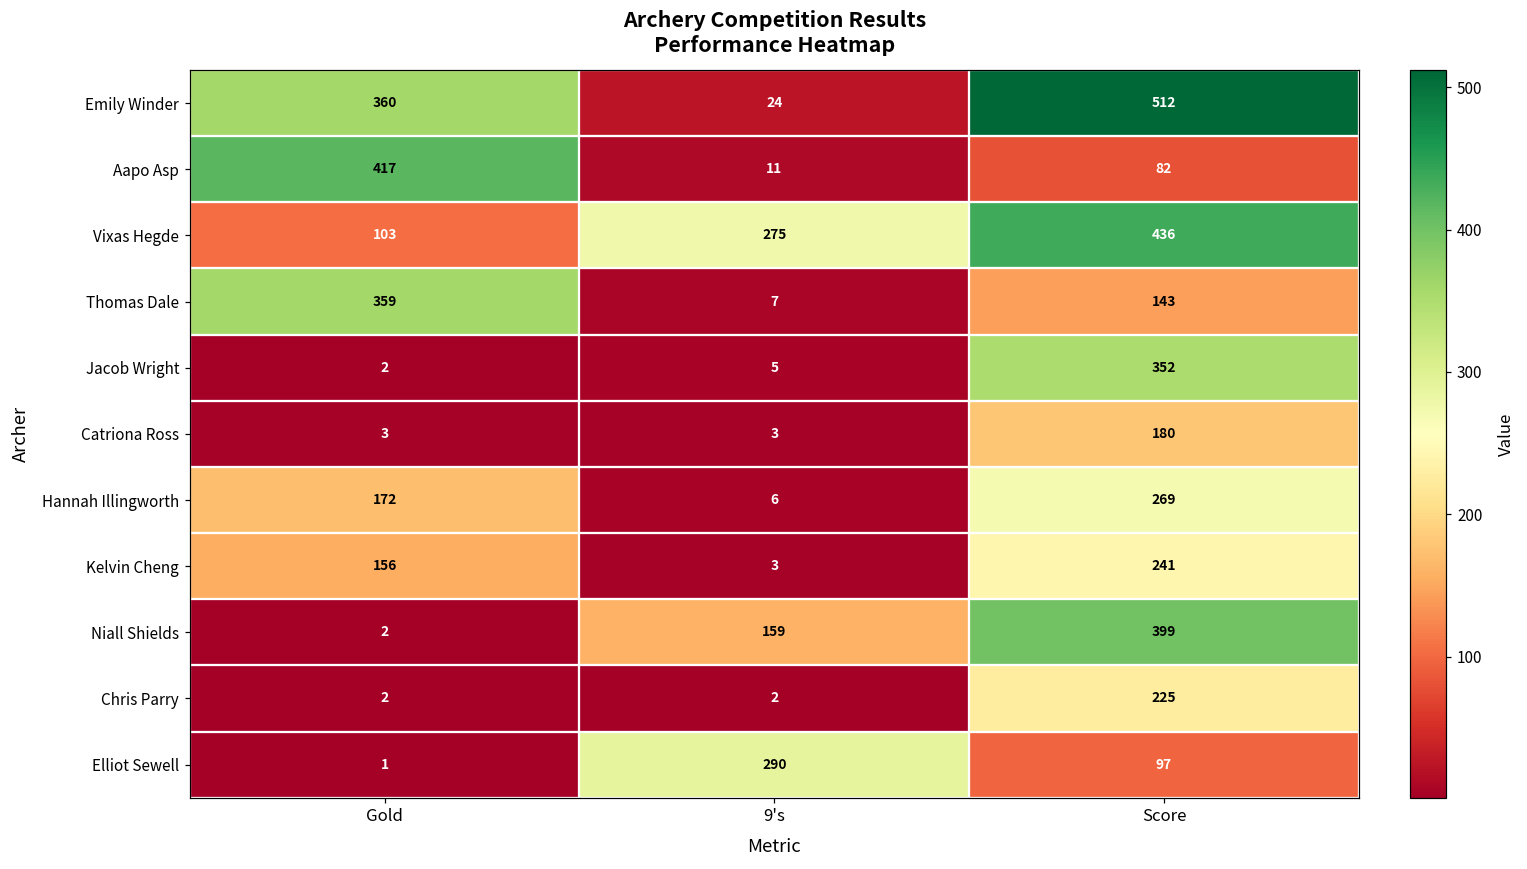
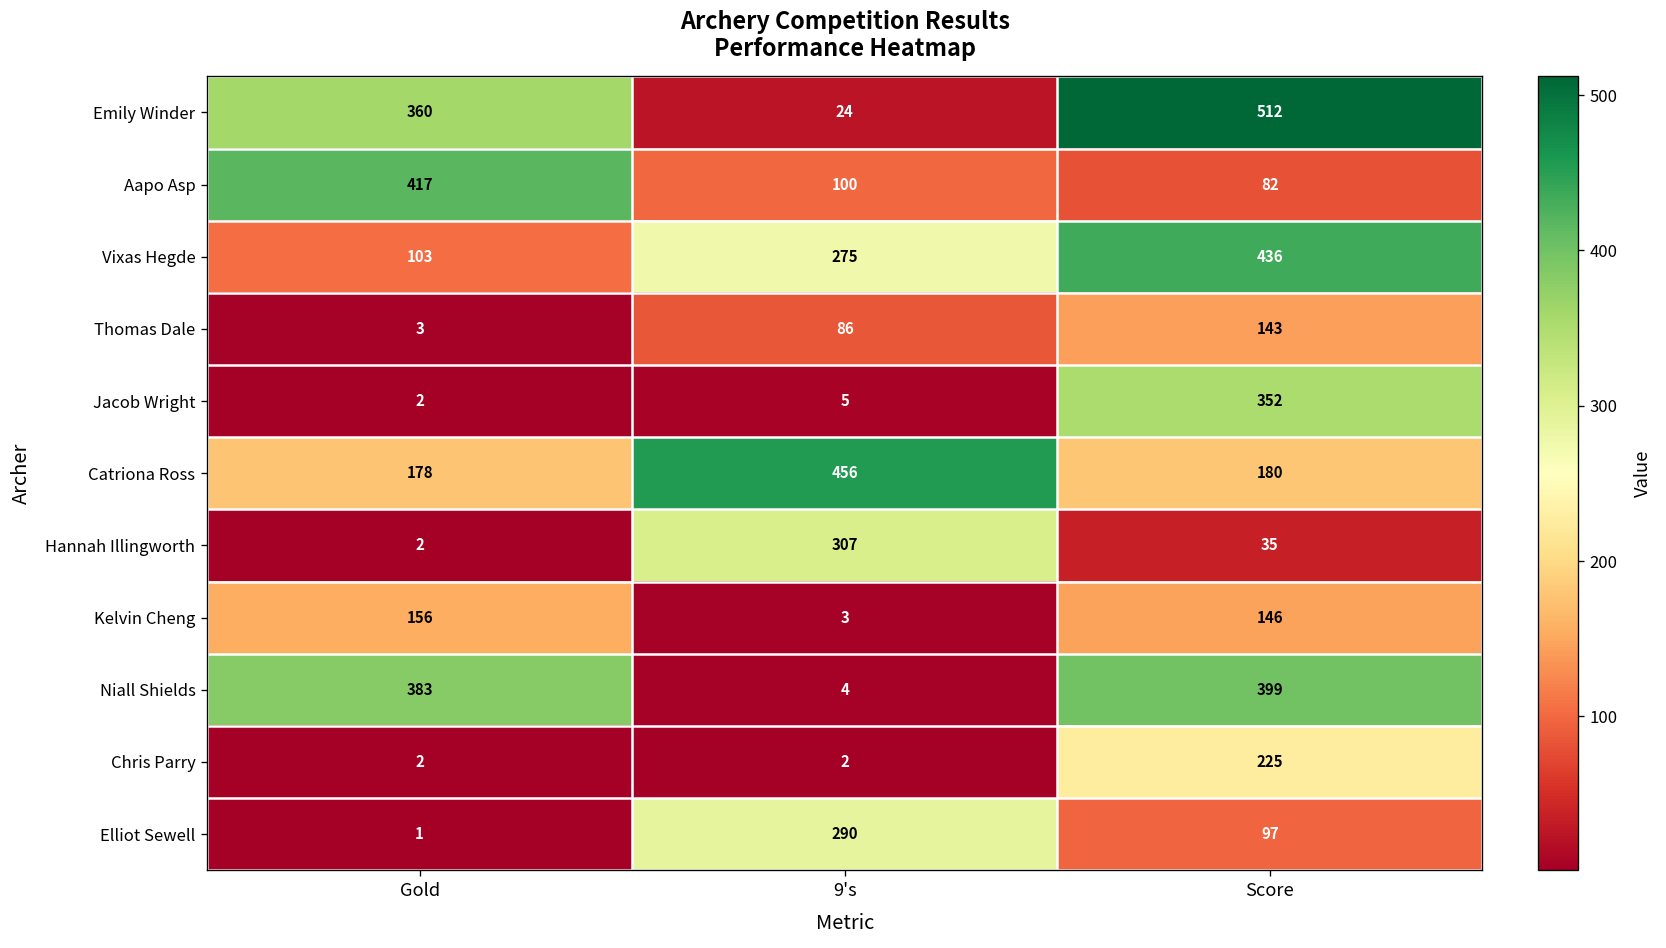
Aapo Asp, 9's: 11 -> 100
Thomas Dale, Gold: 359 -> 3
Thomas Dale, 9's: 7 -> 86
Catriona Ross, Gold: 3 -> 178
Catriona Ross, 9's: 3 -> 456
Hannah Illingworth, Gold: 172 -> 2
Hannah Illingworth, 9's: 6 -> 307
Hannah Illingworth, Score: 269 -> 35
Kelvin Cheng, Score: 241 -> 146
Niall Shields, Gold: 2 -> 383
Niall Shields, 9's: 159 -> 4
